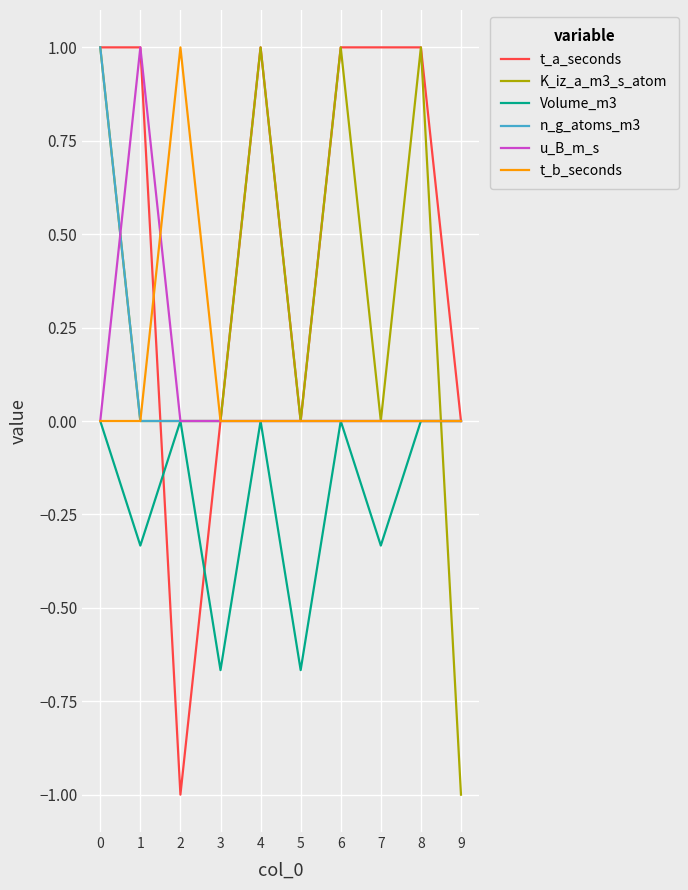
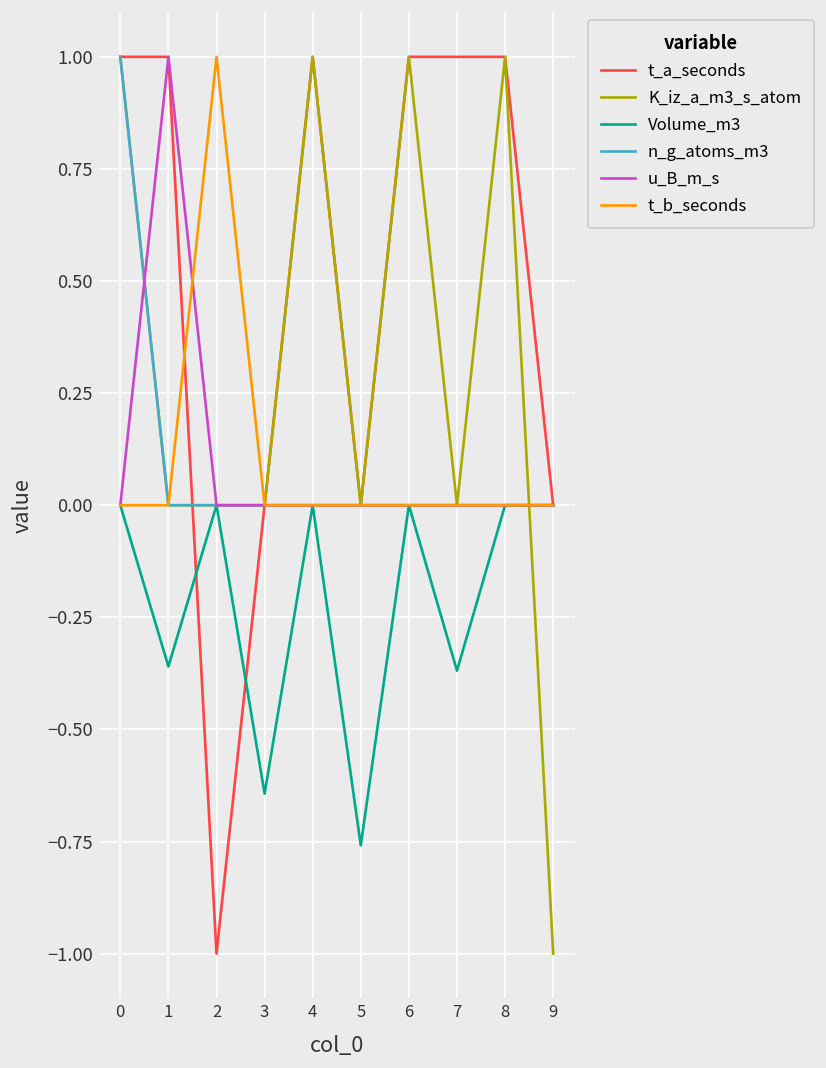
Volume_m3, 1: -0.33 -> -0.36
Volume_m3, 3: -0.67 -> -0.64
Volume_m3, 5: -0.67 -> -0.76
Volume_m3, 7: -0.33 -> -0.37
